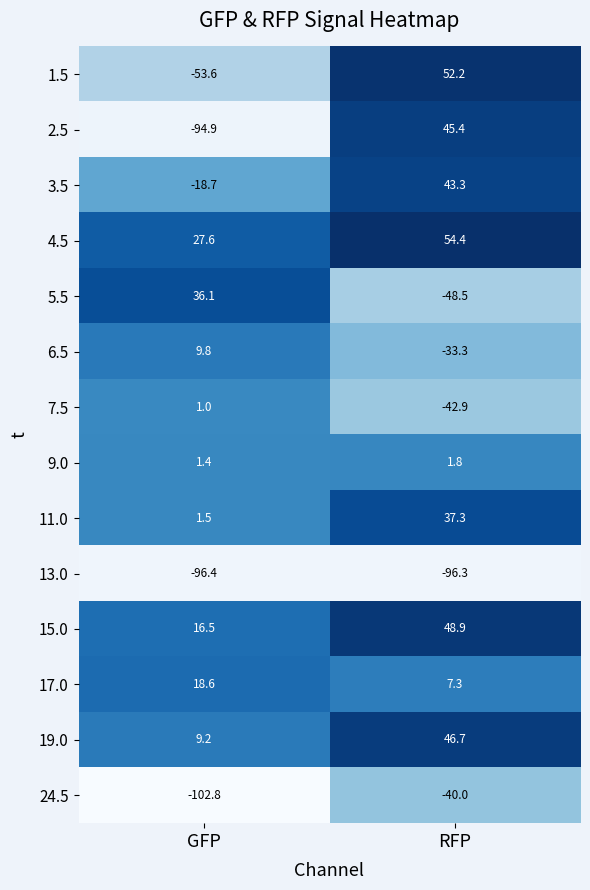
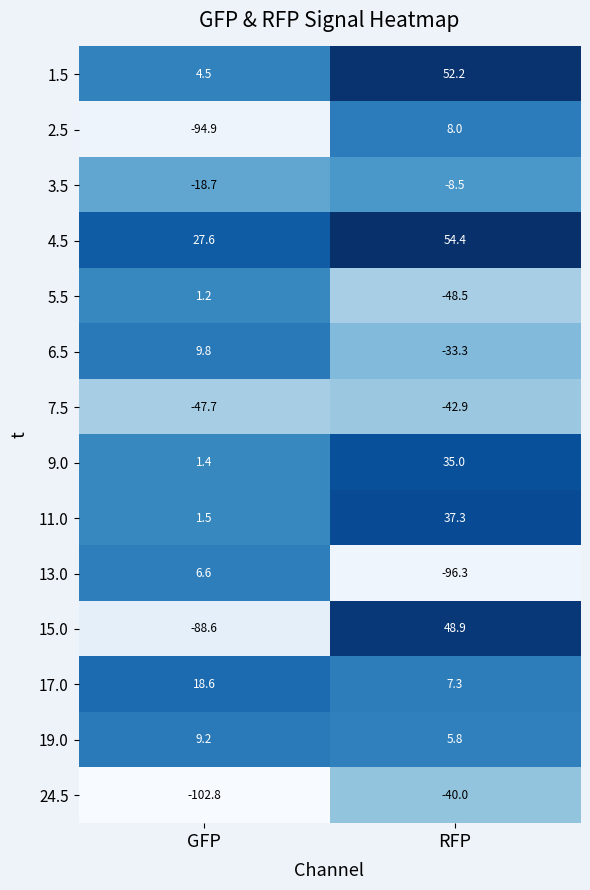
1.5, GFP: -53.6 -> 4.5
2.5, RFP: 45.4 -> 8.0
3.5, RFP: 43.3 -> -8.5
5.5, GFP: 36.1 -> 1.2
7.5, GFP: 1.0 -> -47.7
9.0, RFP: 1.8 -> 35.0
13.0, GFP: -96.4 -> 6.6
15.0, GFP: 16.5 -> -88.6
19.0, RFP: 46.7 -> 5.8
